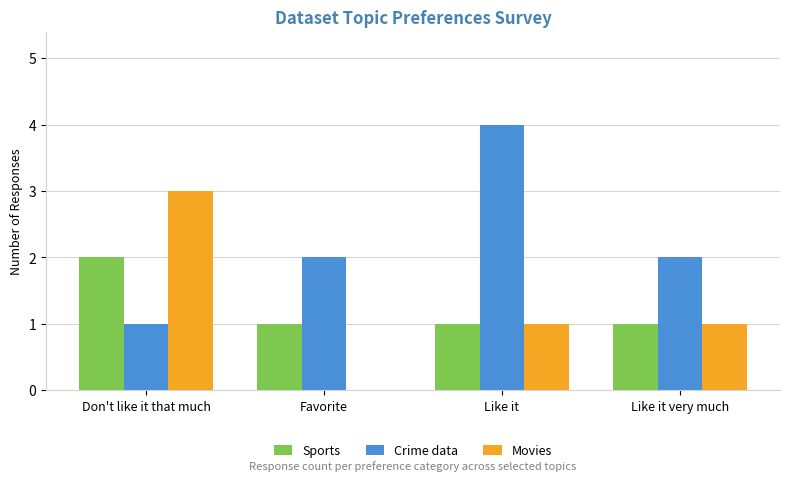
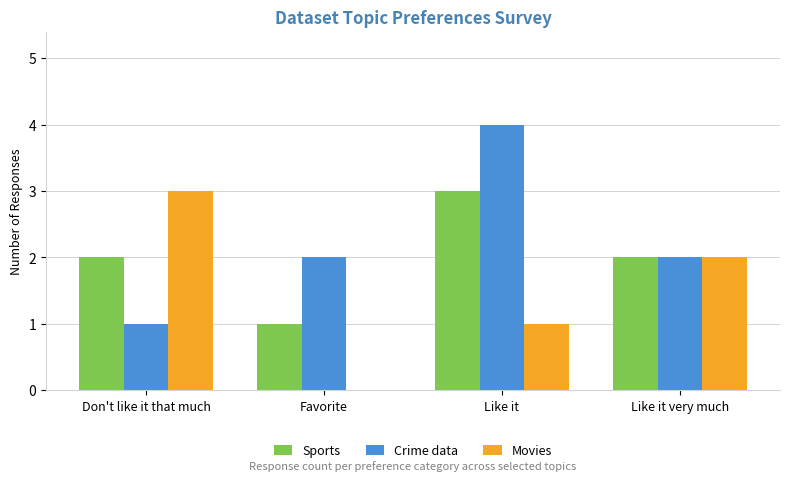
Sports, Like it: 1 -> 3
Sports, Like it very much: 1 -> 2
Movies, Like it very much: 1 -> 2
